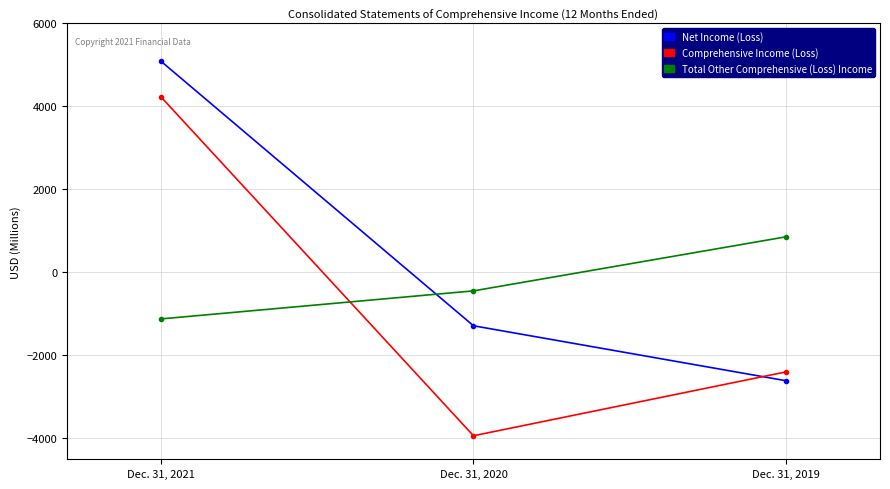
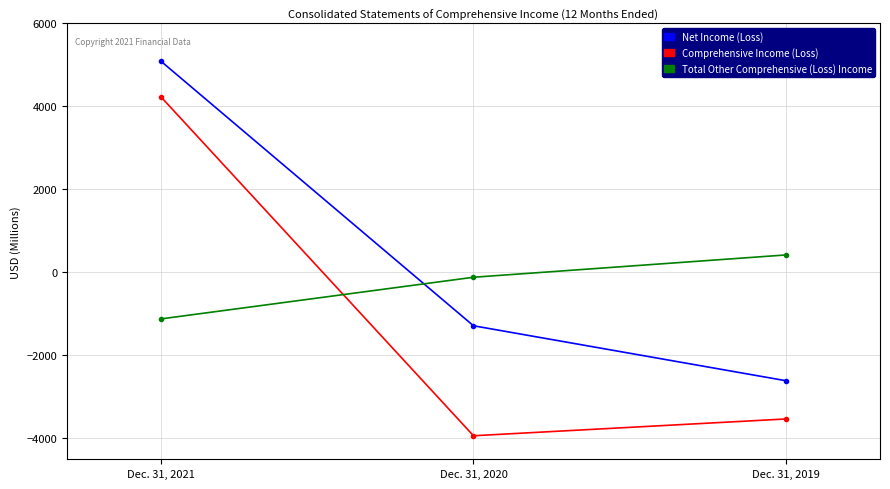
Total Other Comprehensive (Loss) Income, Dec. 31, 2020: -400 -> -100
Comprehensive Income (Loss), Dec. 31, 2019: -2400 -> -3500
Total Other Comprehensive (Loss) Income, Dec. 31, 2019: 900 -> 400
